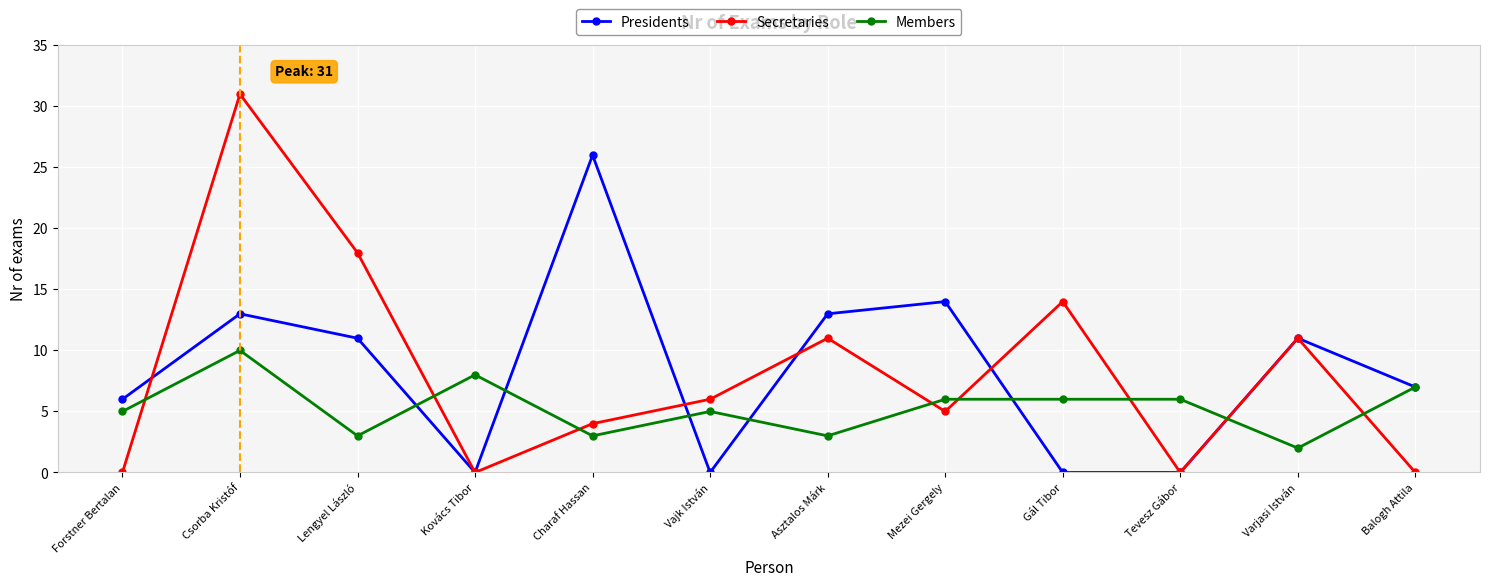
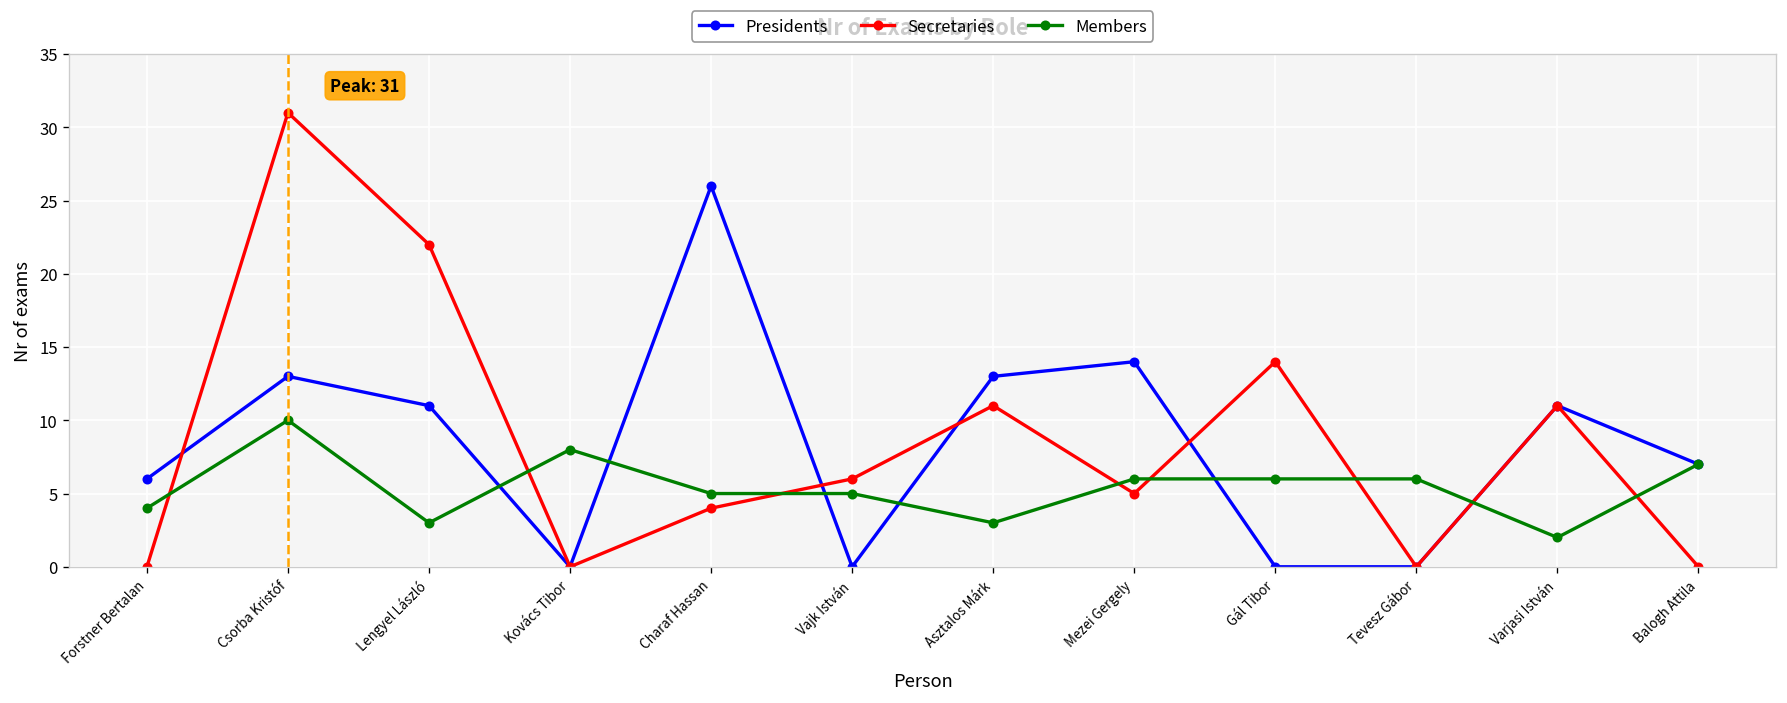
Members, Forstner Bertalan: 5 -> 4
Secretaries, Lengyel László: 18 -> 22
Members, Charaf Hassan: 3 -> 5
